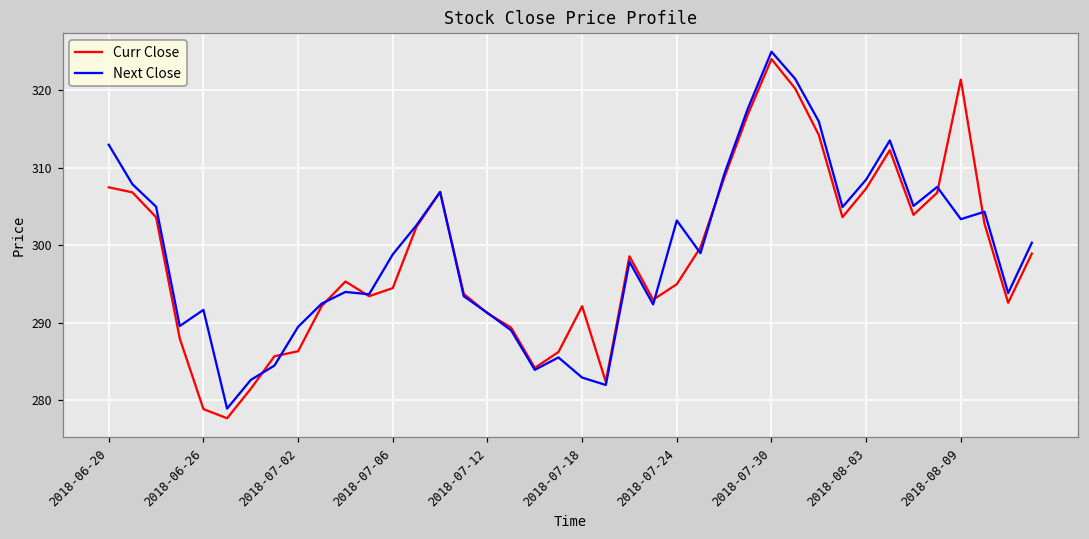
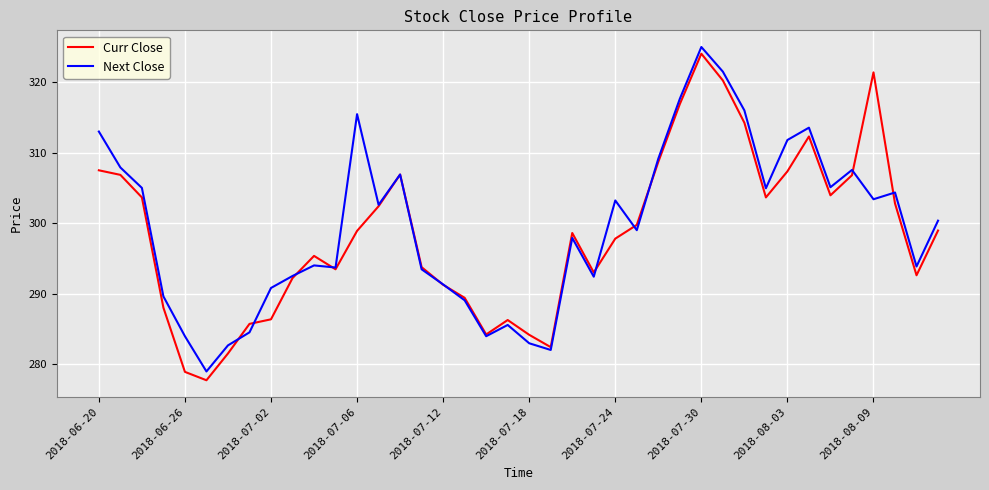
Next Close, 2018-06-26: 292 -> 284
Next Close, 2018-07-02: 290 -> 291
Curr Close, 2018-07-06: 295 -> 299
Next Close, 2018-07-06: 299 -> 315
Curr Close, 2018-07-18: 292 -> 284
Curr Close, 2018-07-24: 295 -> 298
Next Close, 2018-08-03: 309 -> 312
